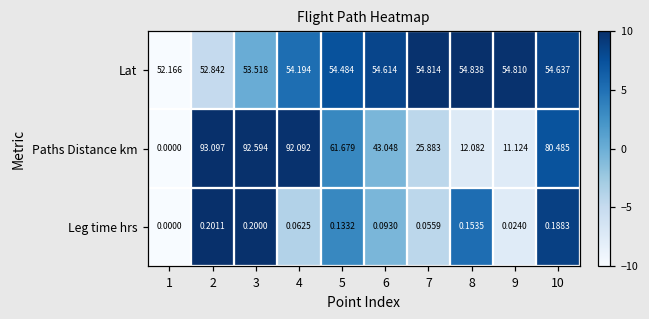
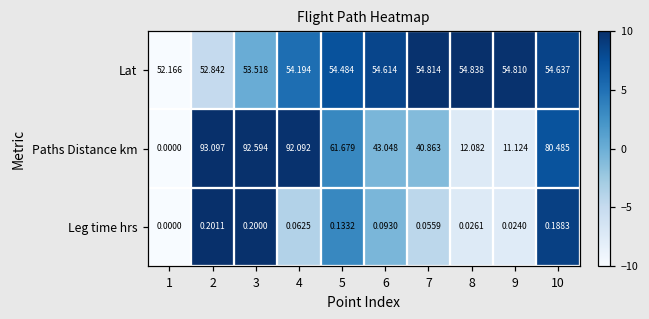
Paths Distance km, 7: 25.883 -> 40.863
Leg time hrs, 8: 0.1535 -> 0.0261
